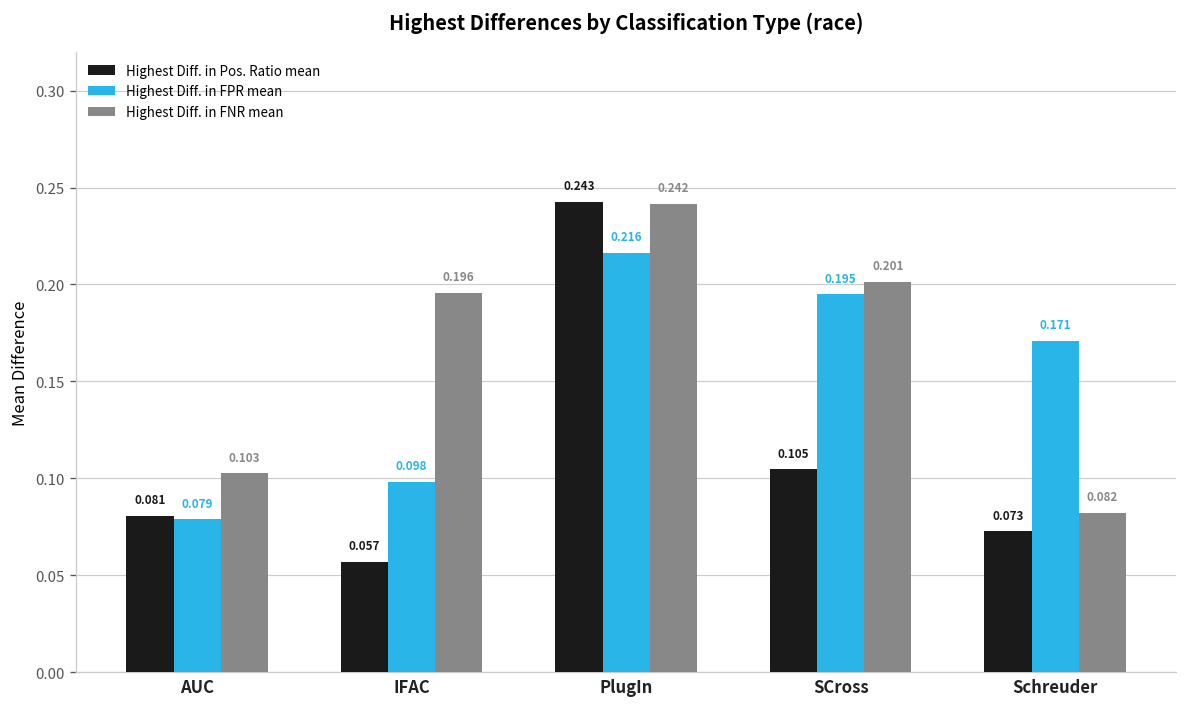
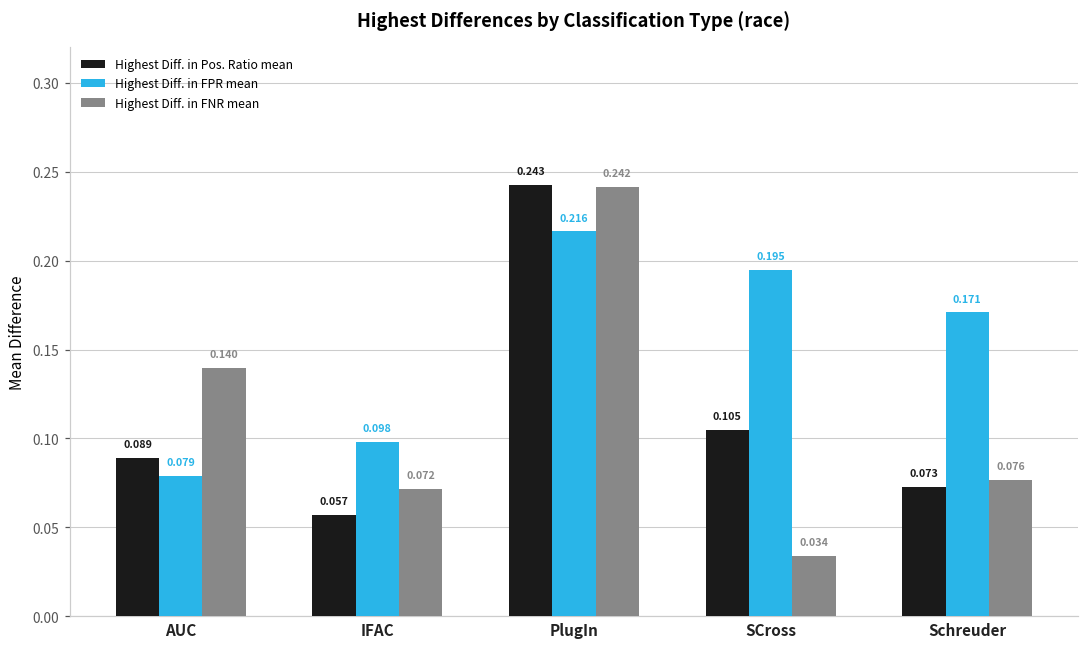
Highest Diff. in Pos. Ratio mean, AUC: 0.081 -> 0.089
Highest Diff. in FNR mean, AUC: 0.103 -> 0.140
Highest Diff. in FNR mean, IFAC: 0.196 -> 0.072
Highest Diff. in FNR mean, SCross: 0.201 -> 0.034
Highest Diff. in FNR mean, Schreuder: 0.082 -> 0.076
